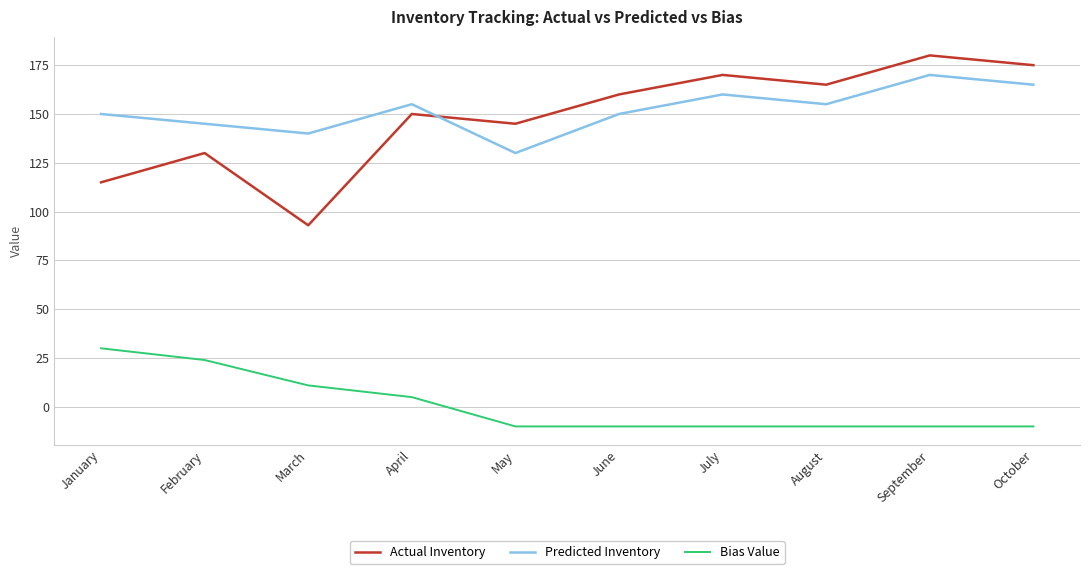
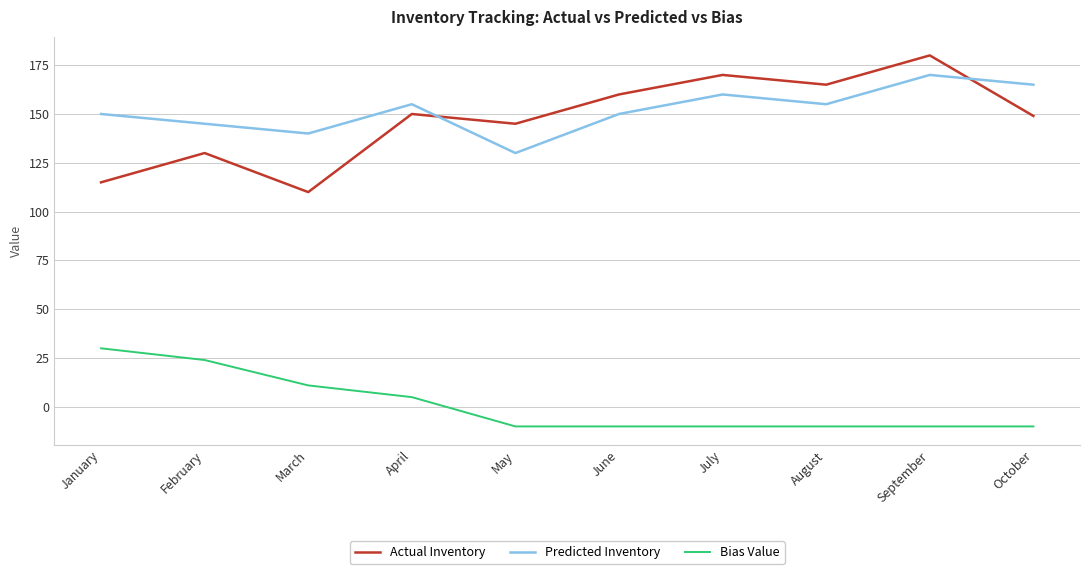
Actual Inventory, March: 93 -> 110
Actual Inventory, October: 175 -> 149
